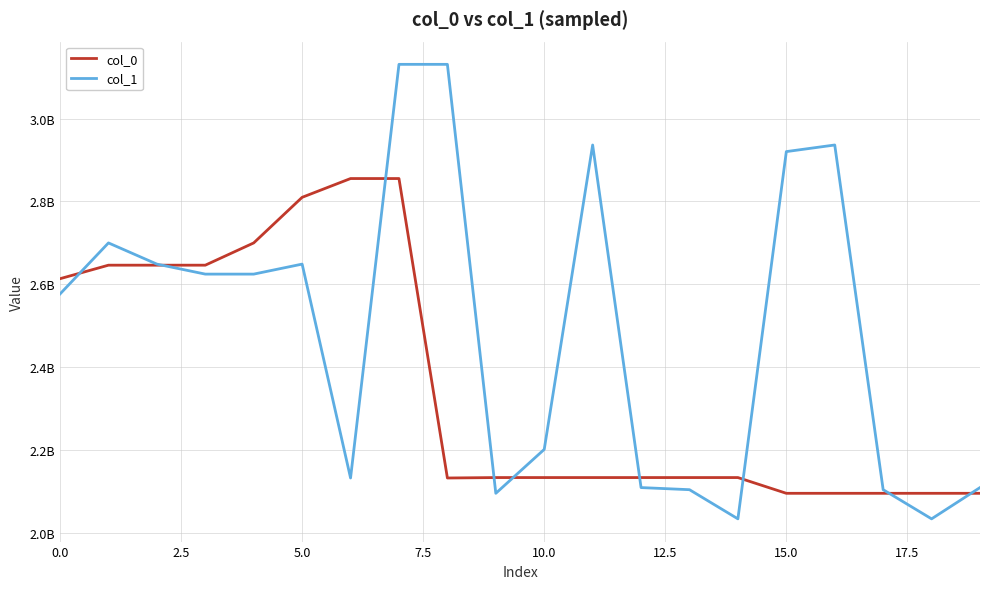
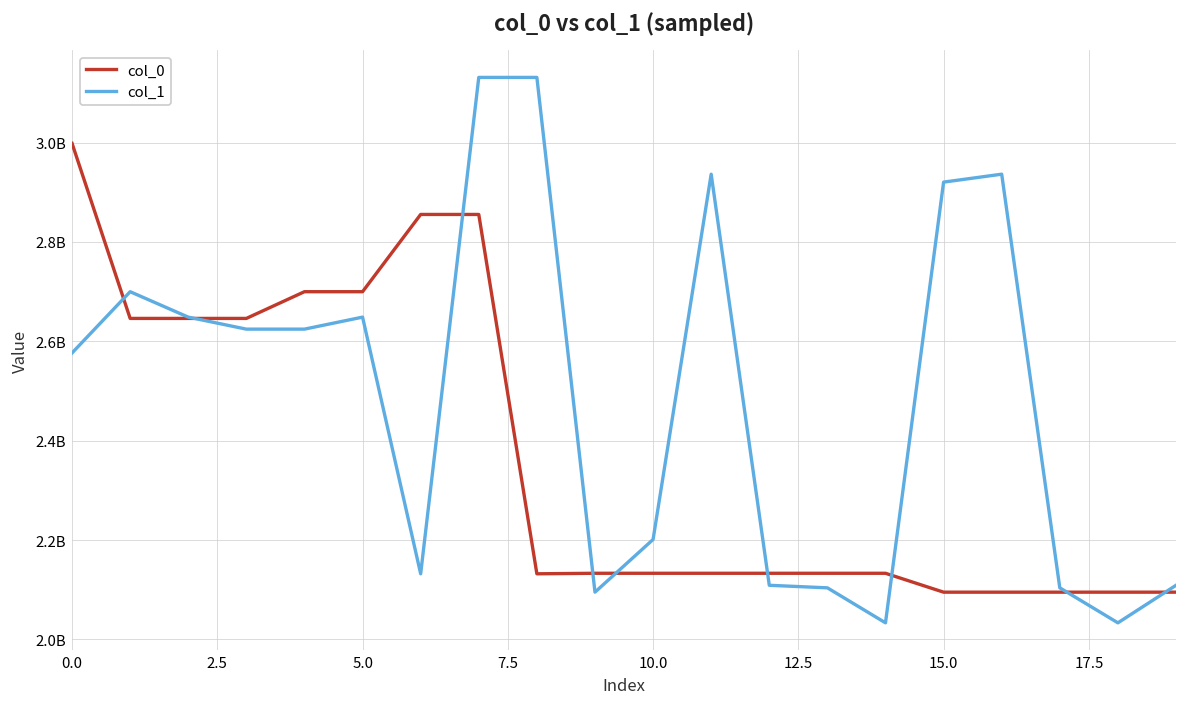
col_0, 0.0: 2610000000 -> 3000000000
col_0, 5.0: 2810000000 -> 2700000000
